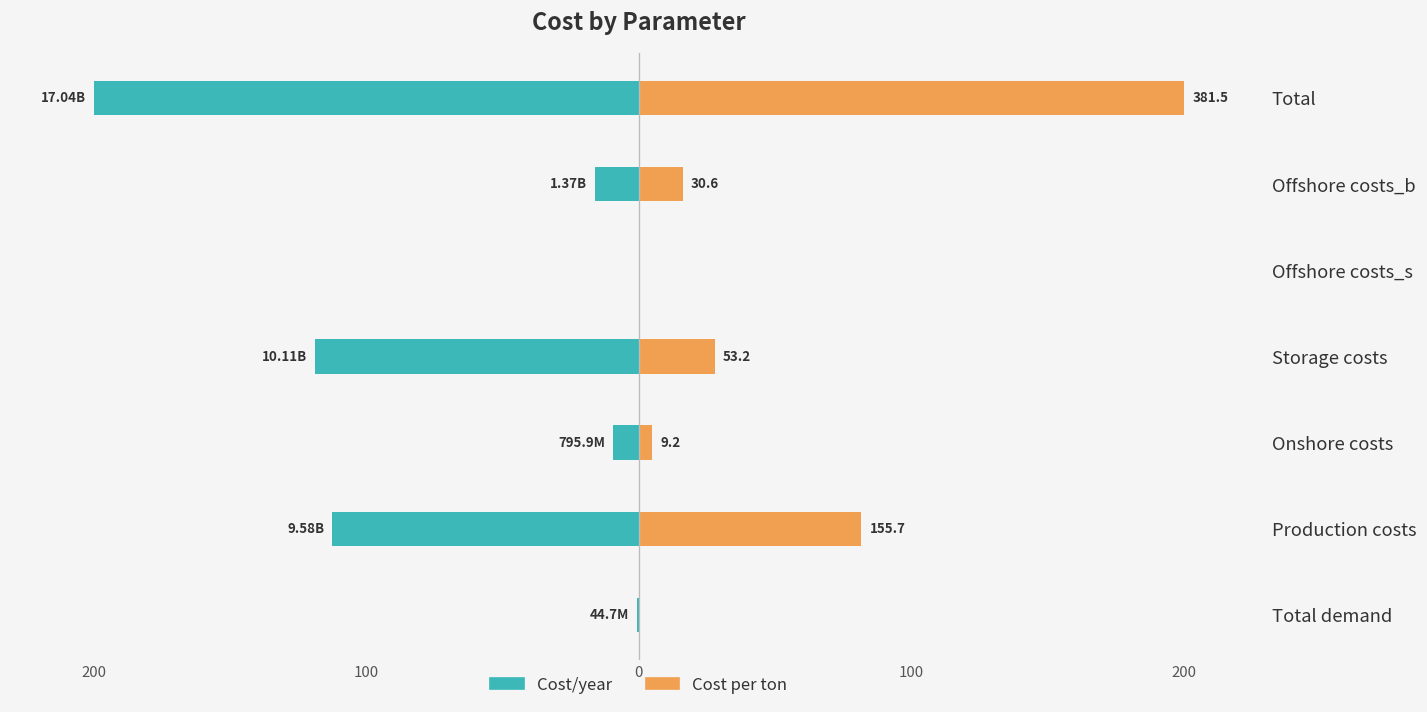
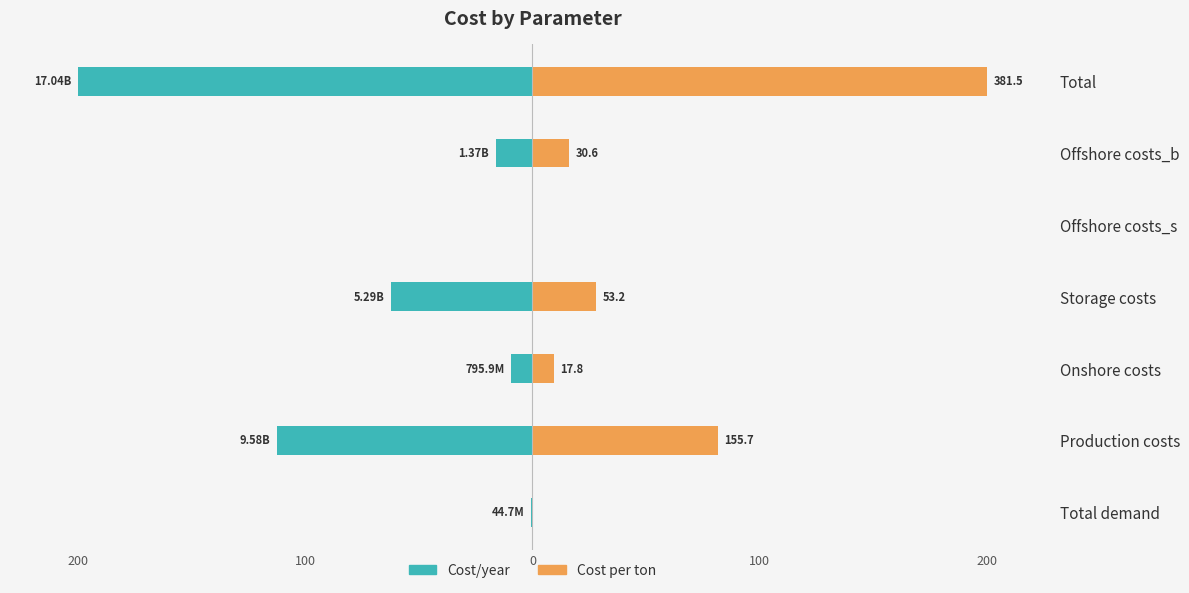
Cost/year, Storage costs: 10.11B -> 5.29B
Cost per ton, Onshore costs: 9.2 -> 17.8
